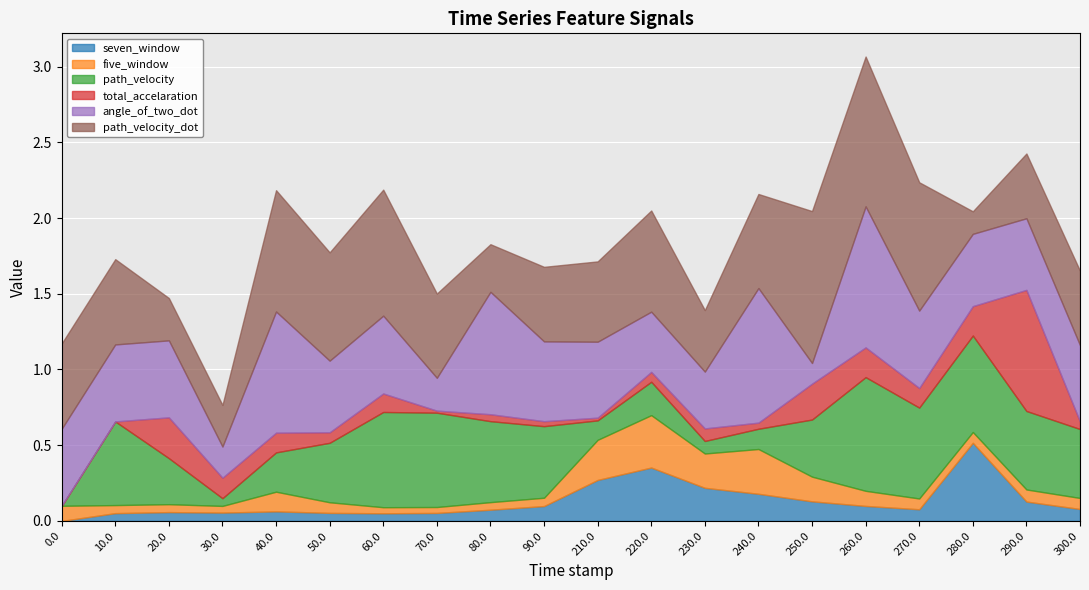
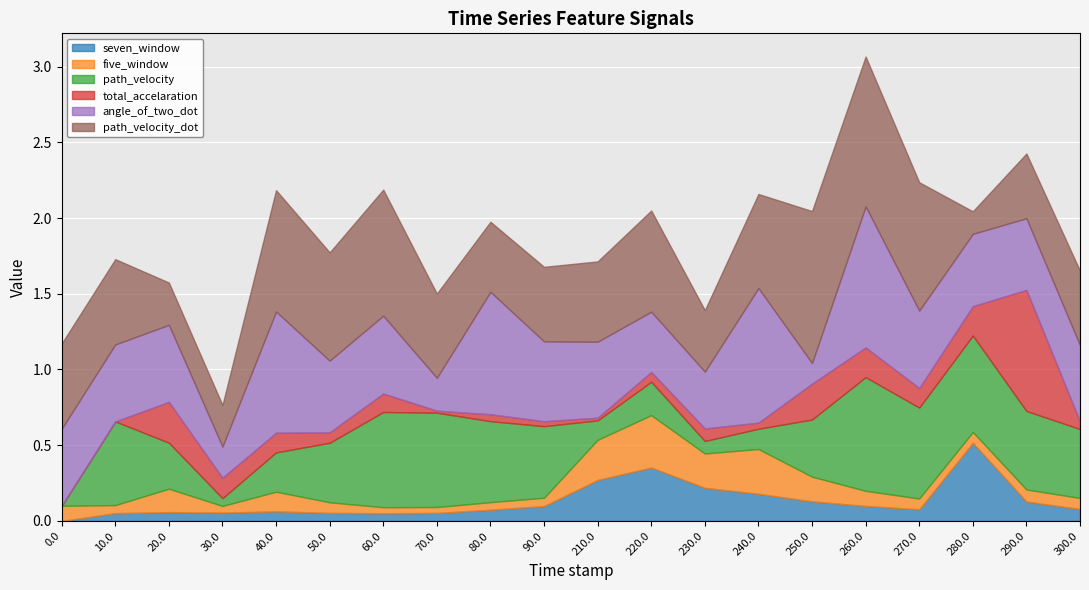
five_window, 20.0: 0.05 -> 0.15
path_velocity_dot, 80.0: 0.31 -> 0.46
